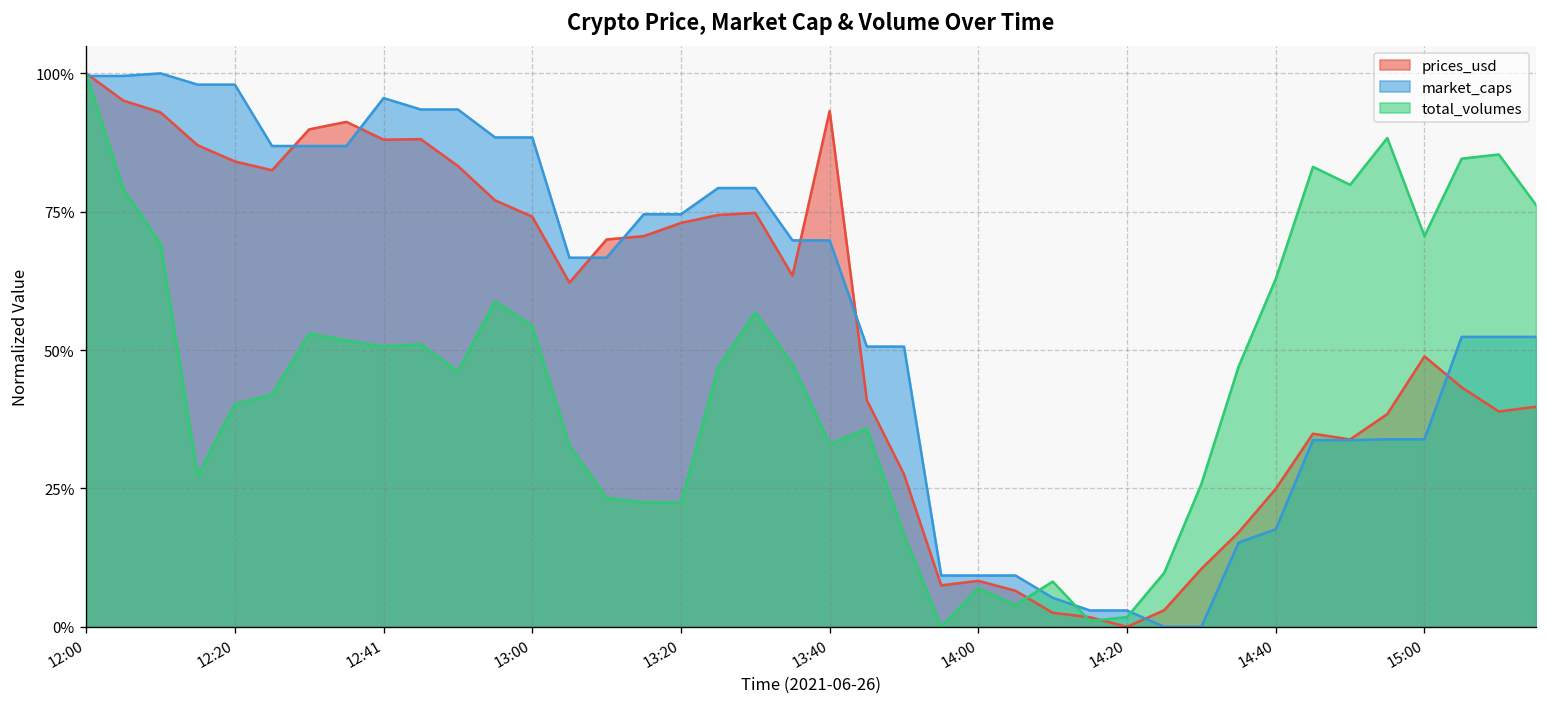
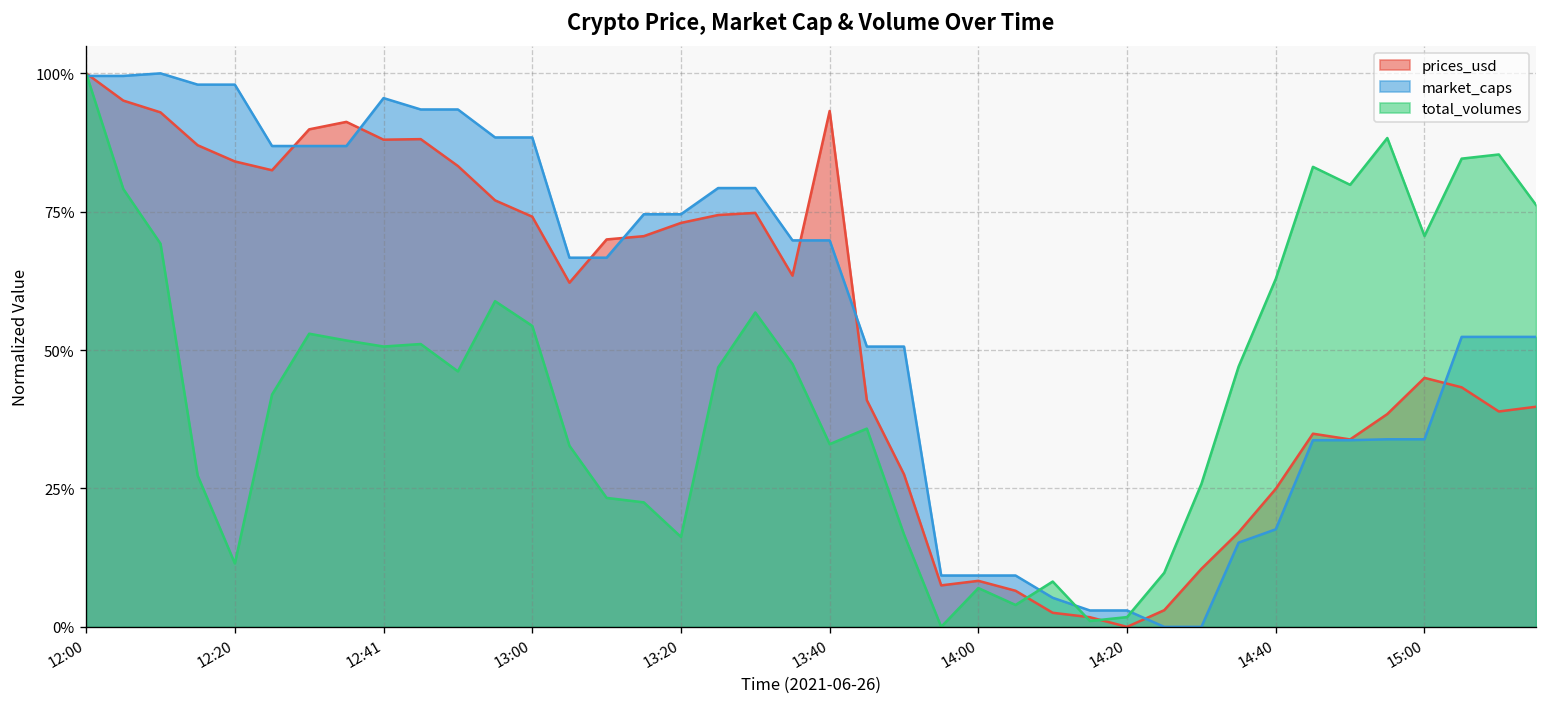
total_volumes, 12:20: 40% -> 11%
total_volumes, 13:20: 22% -> 16%
prices_usd, 15:00: 49% -> 45%
